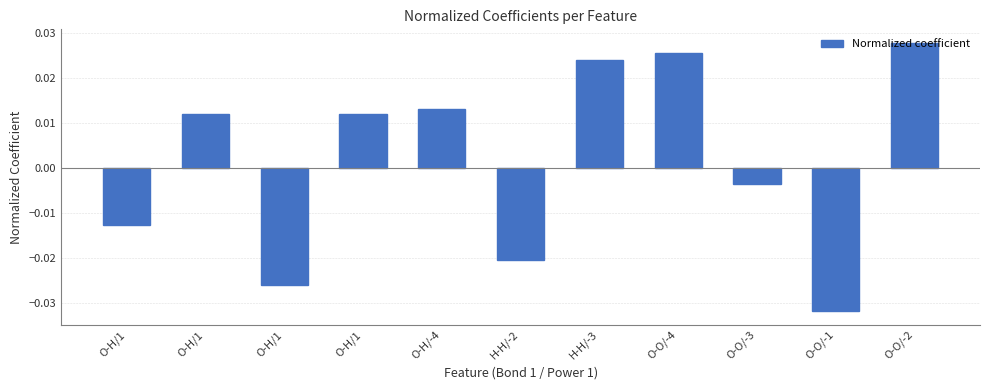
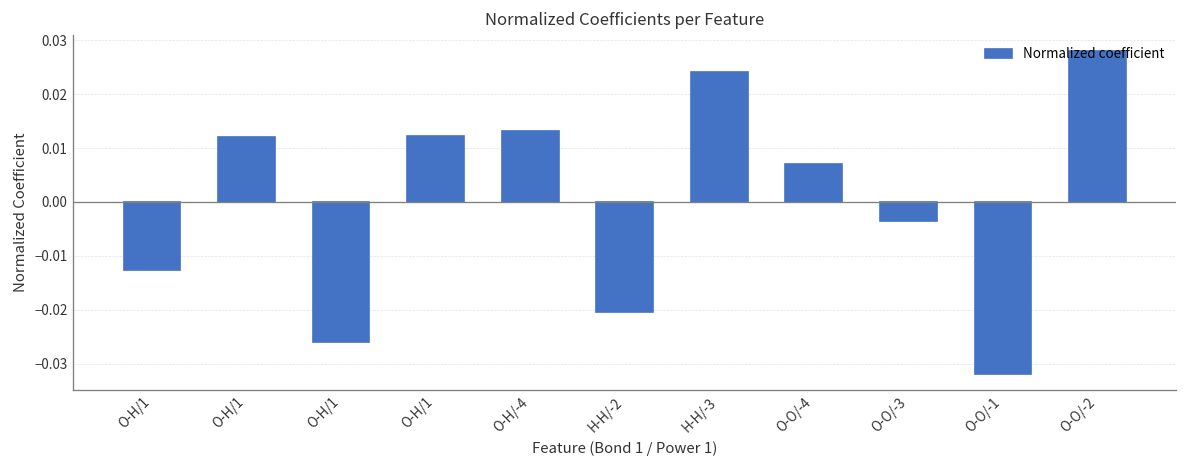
O-O/-4: 0.026 -> 0.007
